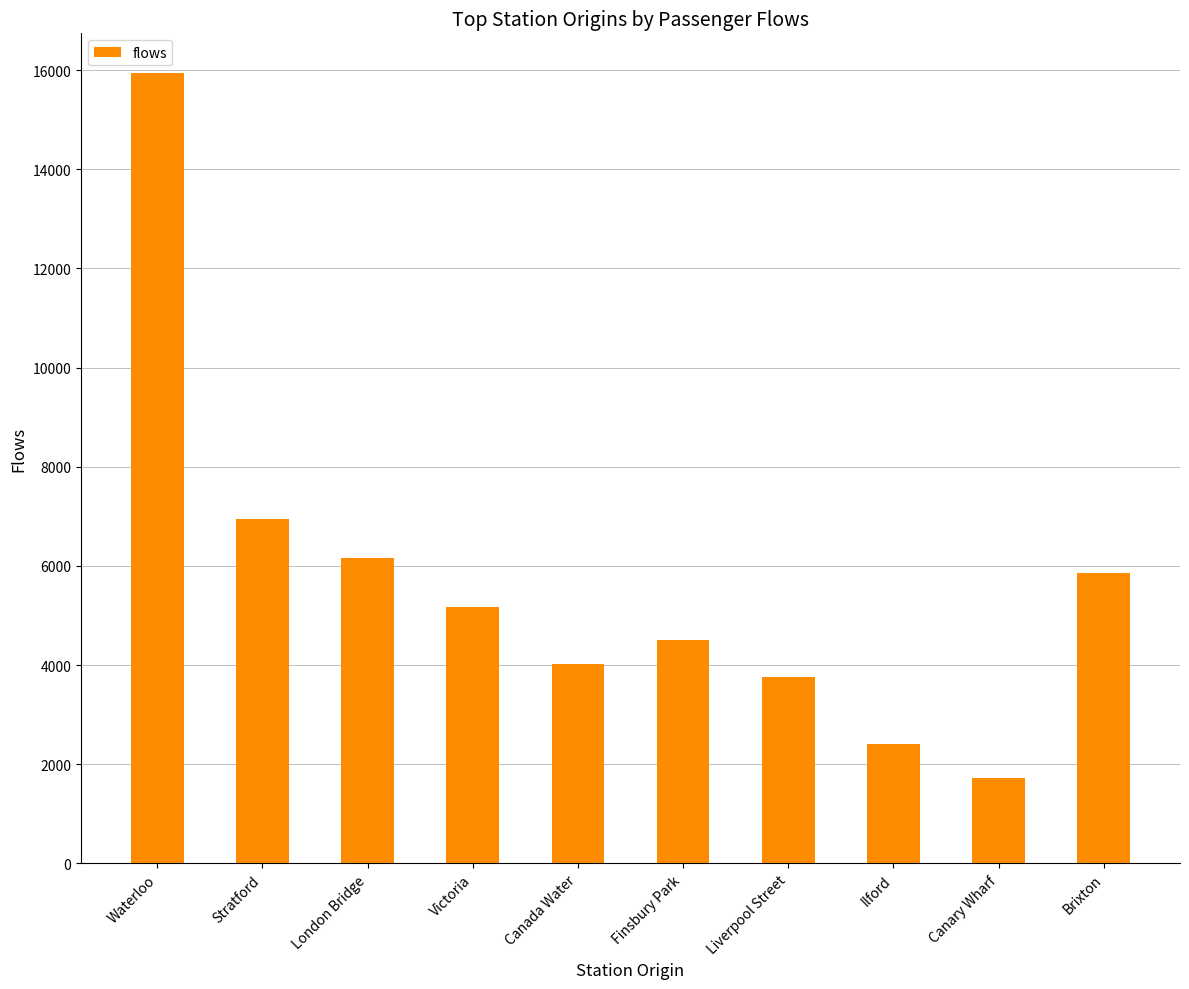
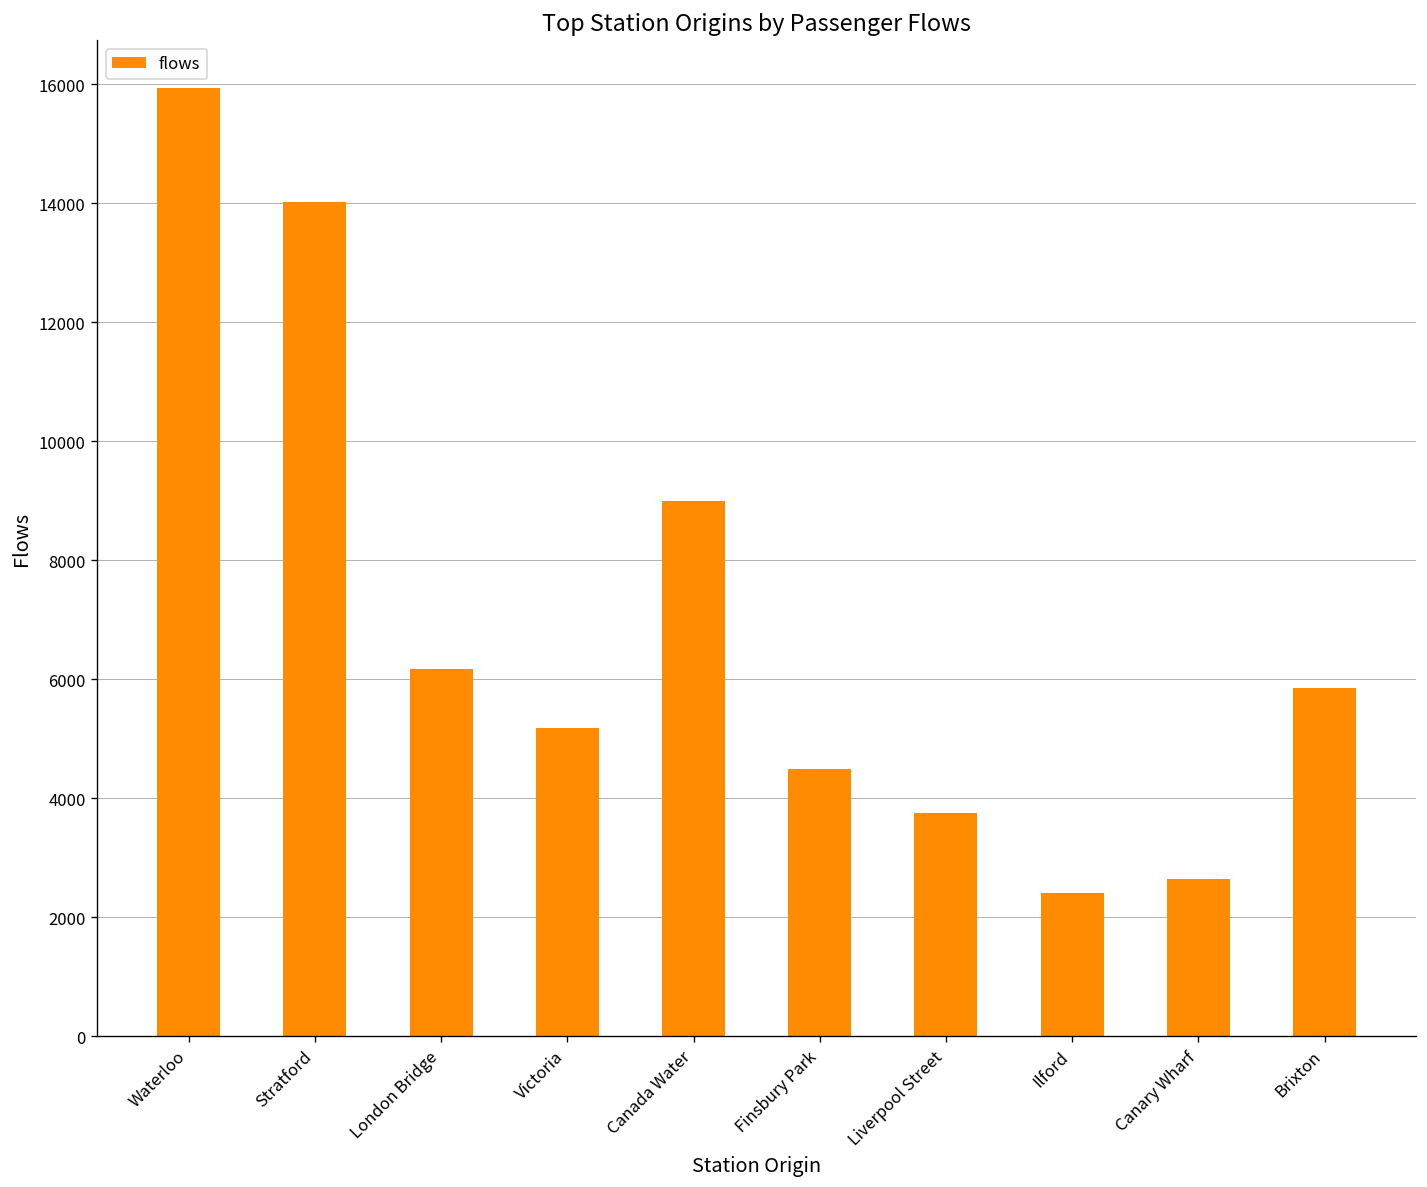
Stratford: 6900 -> 14000
Canada Water: 4000 -> 9000
Canary Wharf: 1700 -> 2600
